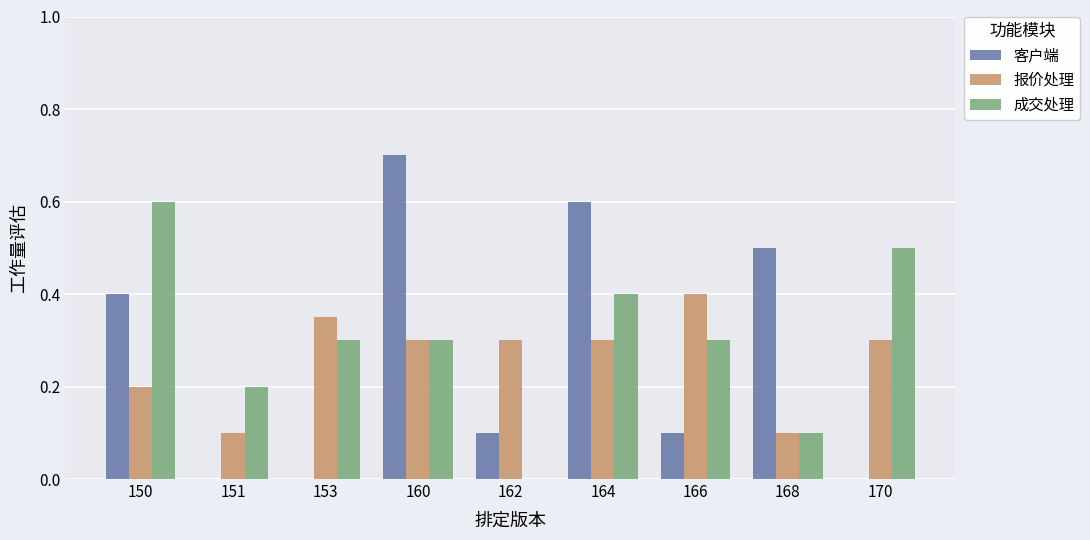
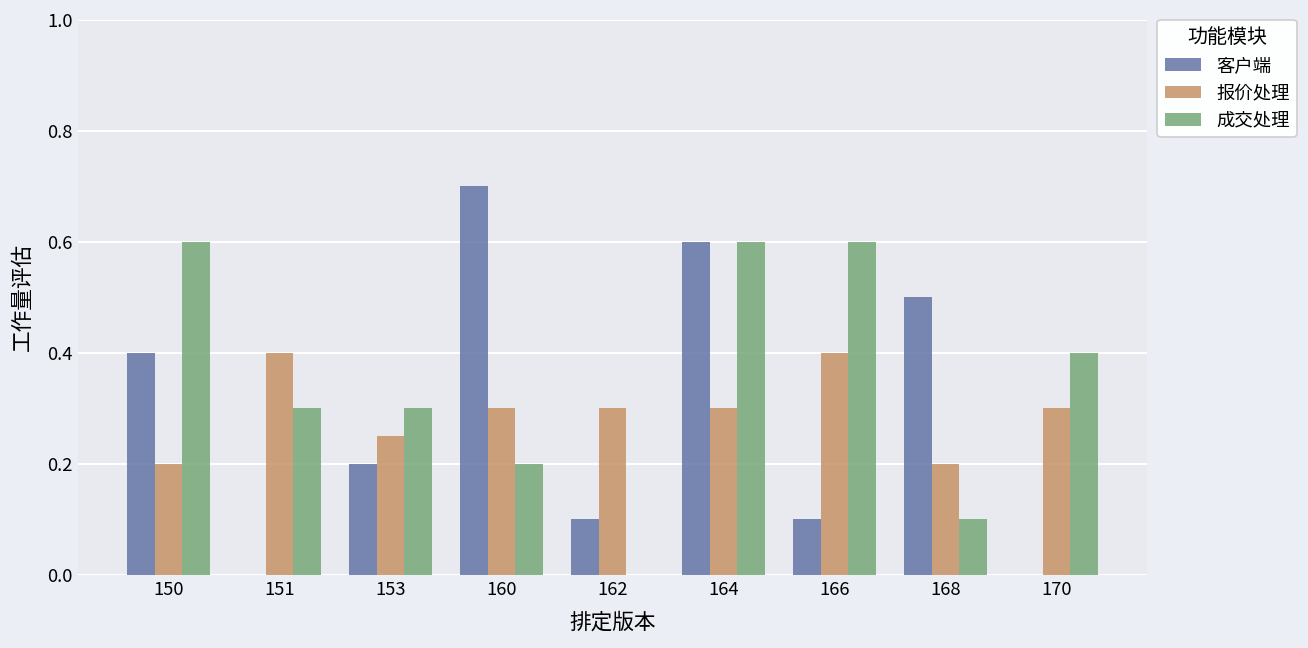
报价处理, 151: 0.1 -> 0.4
成交处理, 151: 0.2 -> 0.3
客户端, 153: 0.0 -> 0.2
报价处理, 153: 0.35 -> 0.25
成交处理, 160: 0.3 -> 0.2
成交处理, 164: 0.4 -> 0.6
成交处理, 166: 0.3 -> 0.6
报价处理, 168: 0.1 -> 0.2
成交处理, 170: 0.5 -> 0.4
